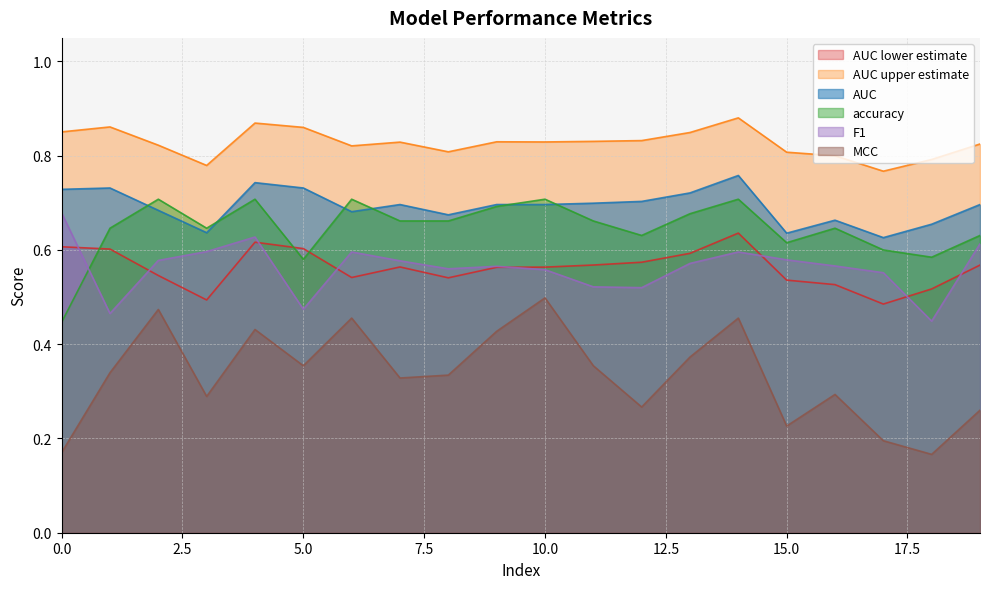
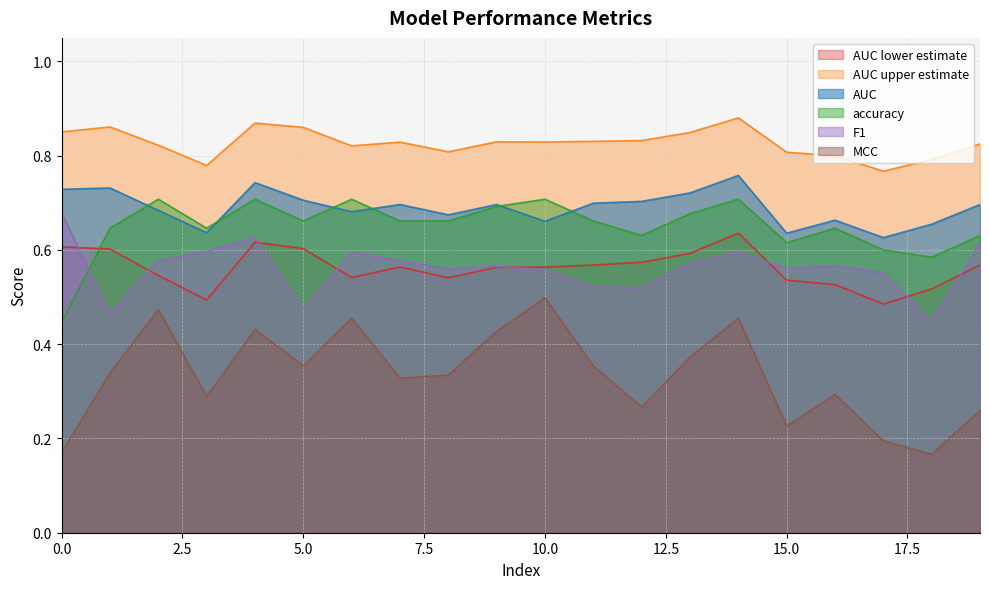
AUC, 5.0: 0.73 -> 0.71
accuracy, 5.0: 0.58 -> 0.66
AUC, 10.0: 0.70 -> 0.66
F1, 15.0: 0.58 -> 0.56
